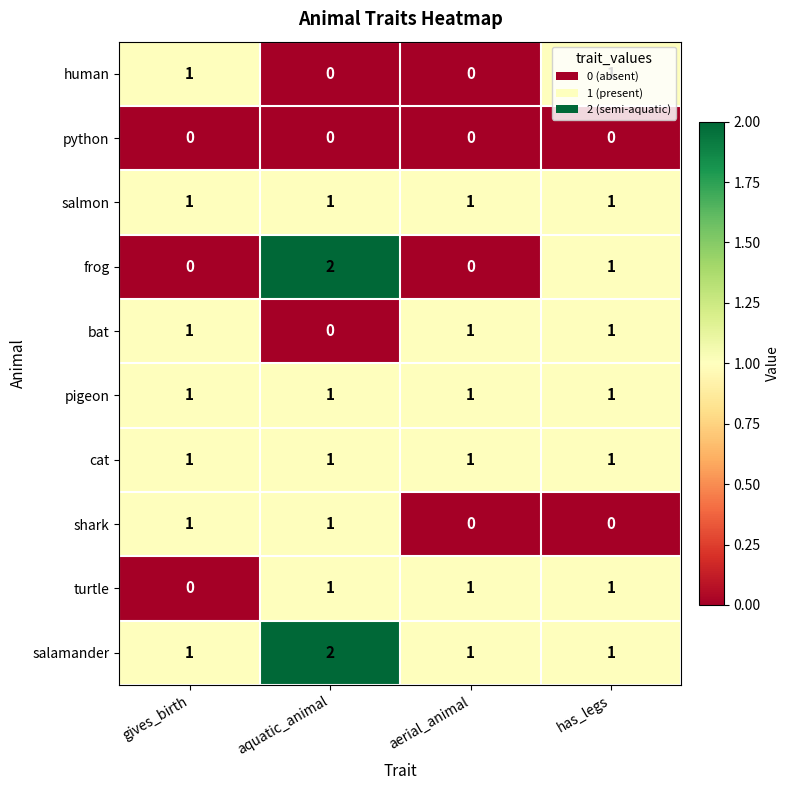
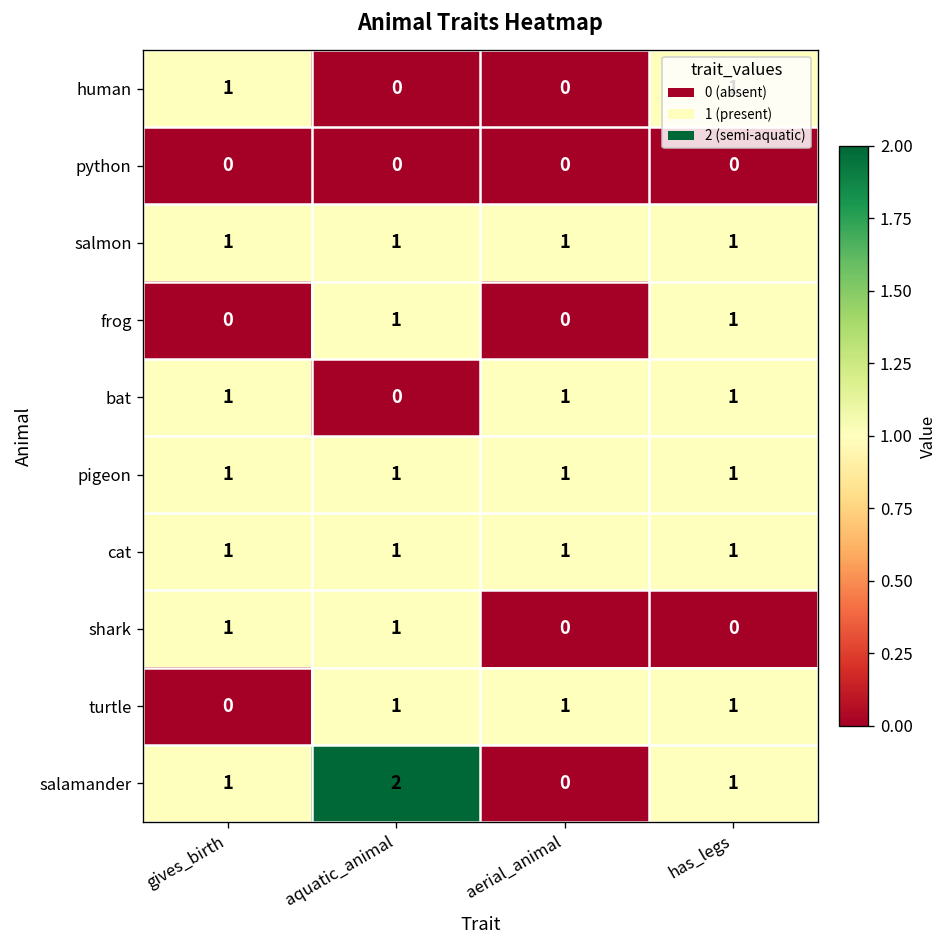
frog, aquatic_animal: 2 -> 1
salamander, aerial_animal: 1 -> 0
